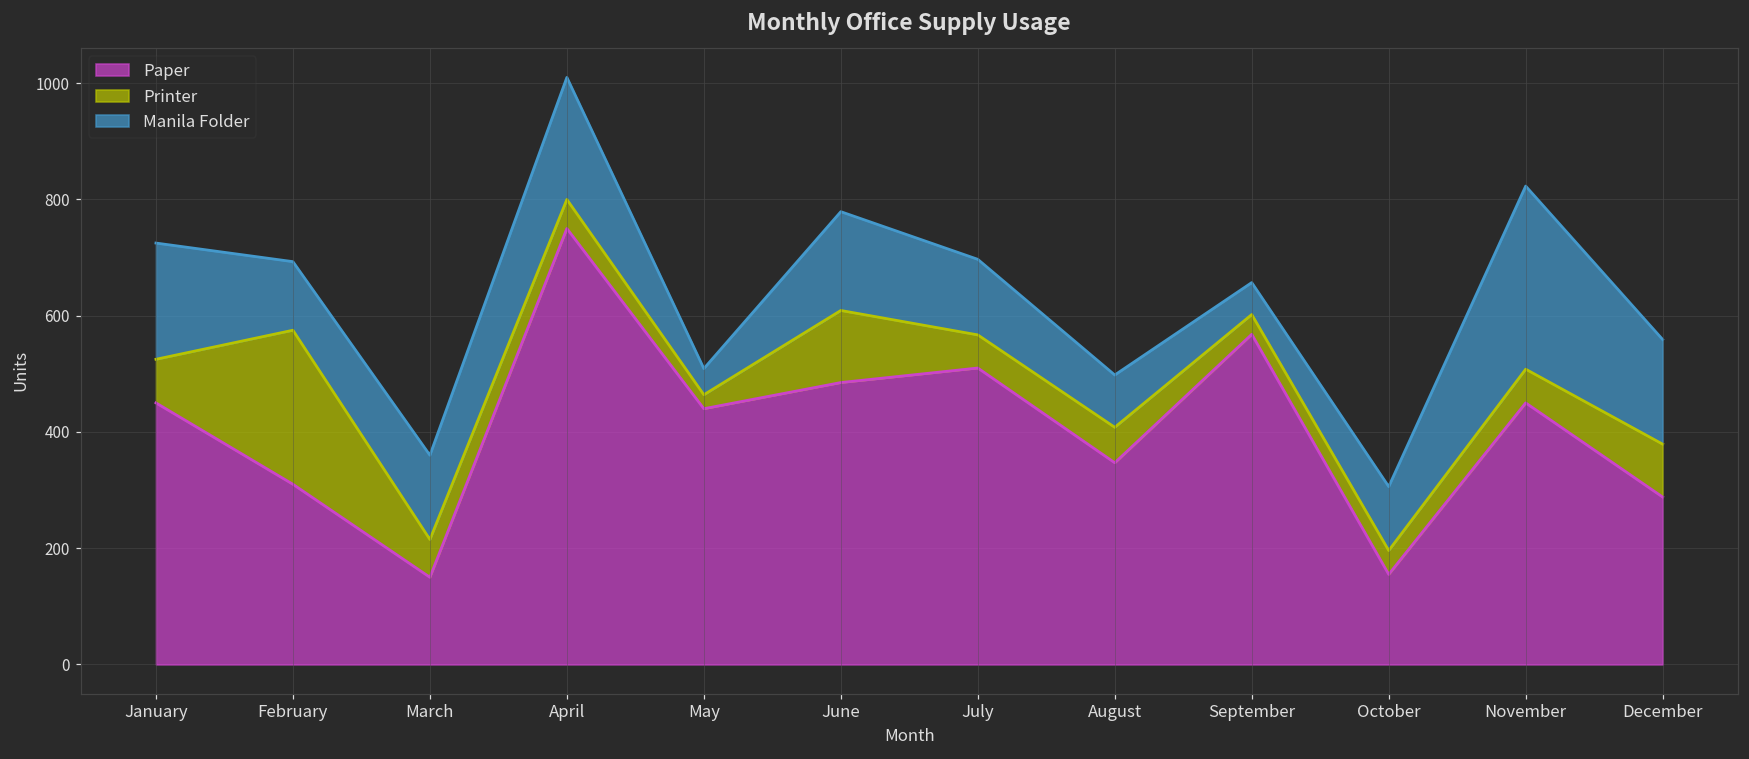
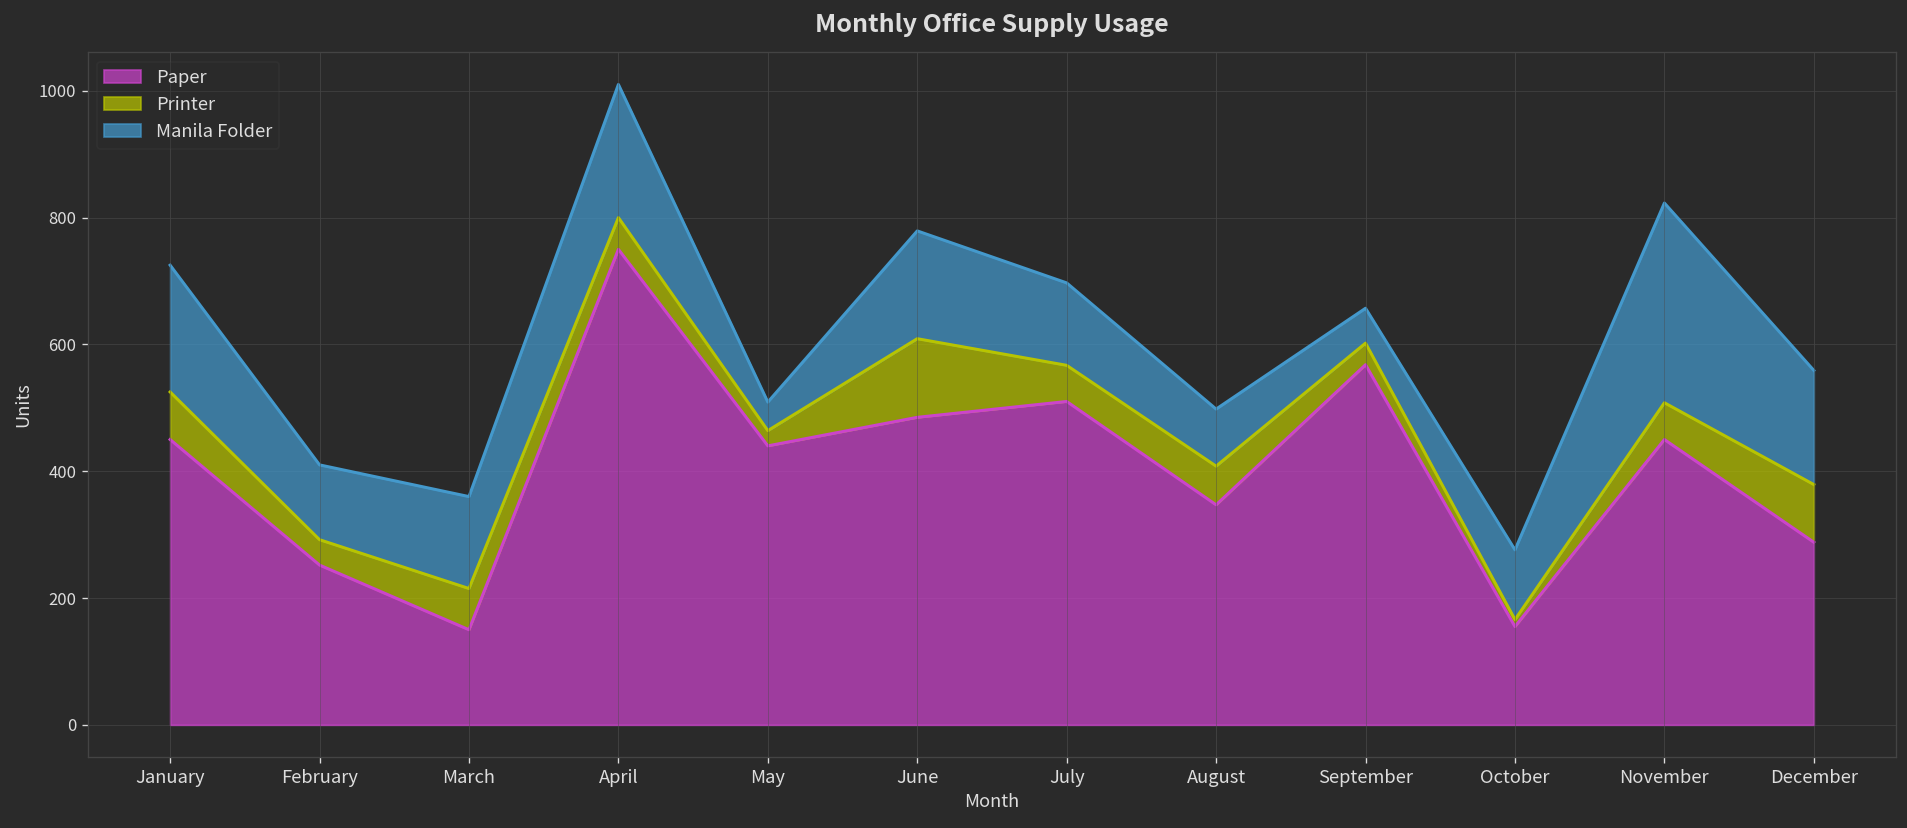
Paper, February: 310 -> 250
Printer, February: 270 -> 40
Printer, October: 40 -> 10
